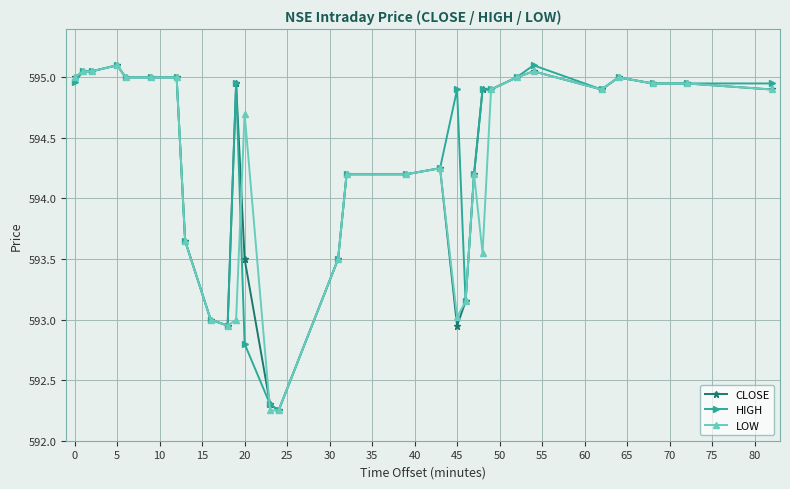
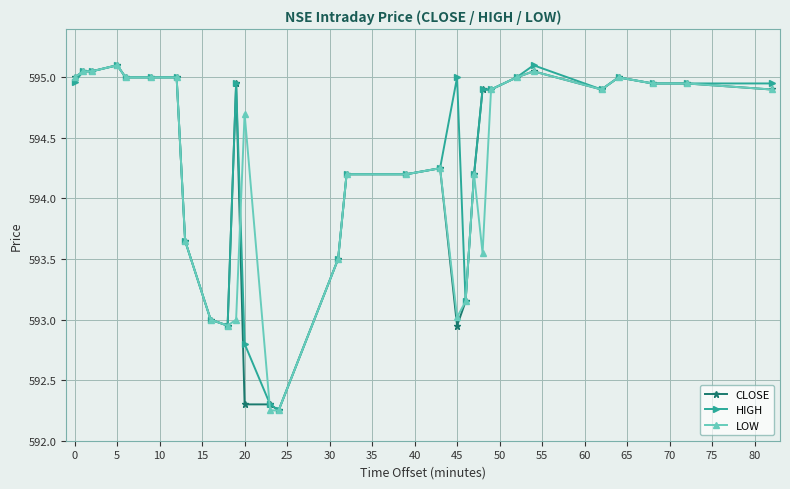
CLOSE, 20: 593.5 -> 592.3
HIGH, 45: 594.9 -> 595.0
